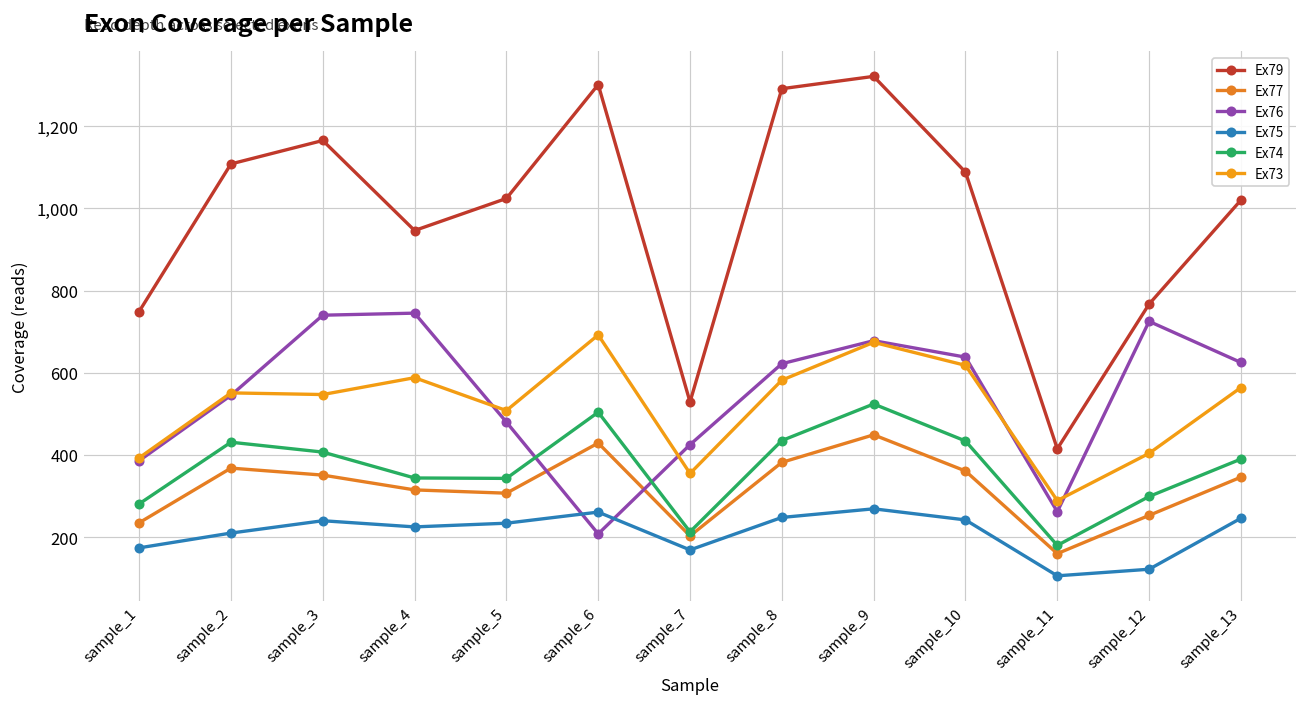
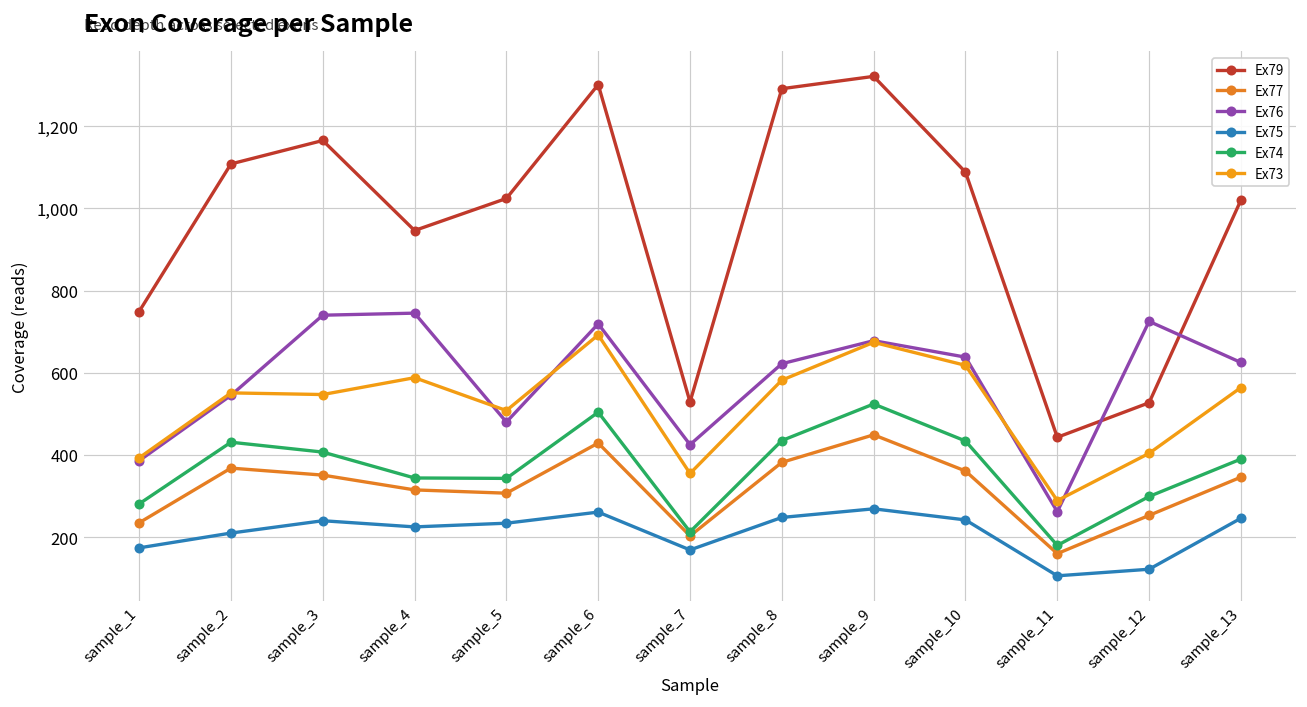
Ex76, sample_6: 210 -> 720
Ex79, sample_11: 420 -> 440
Ex79, sample_12: 770 -> 530
